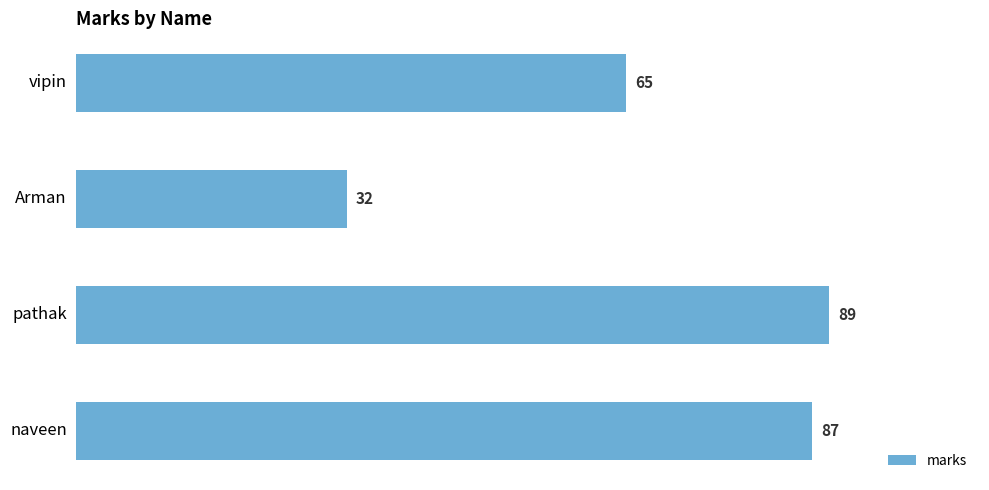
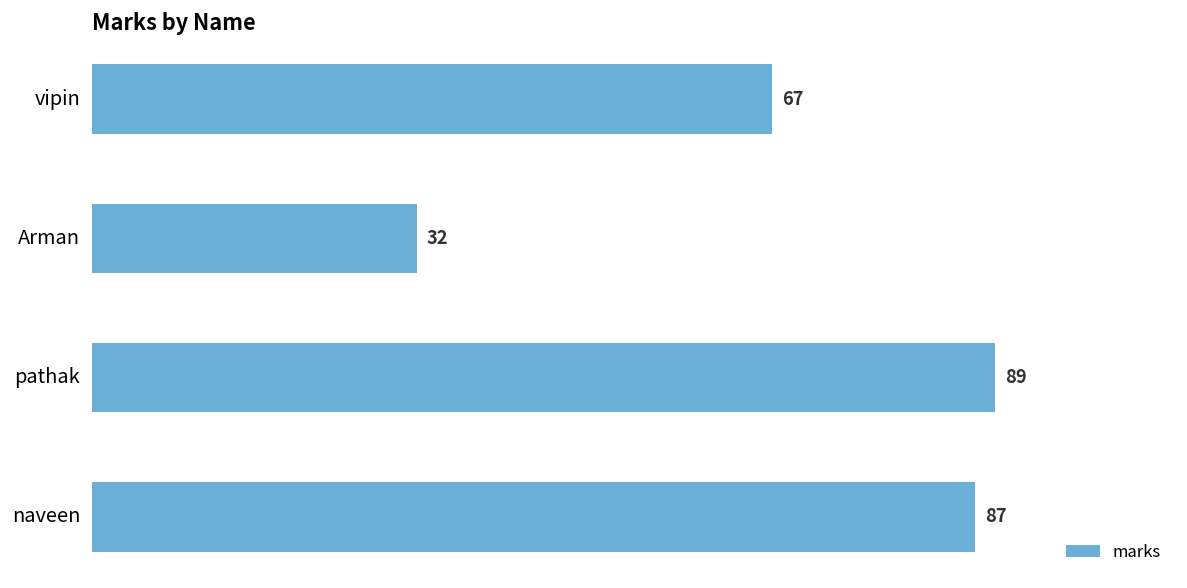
vipin: 65 -> 67
